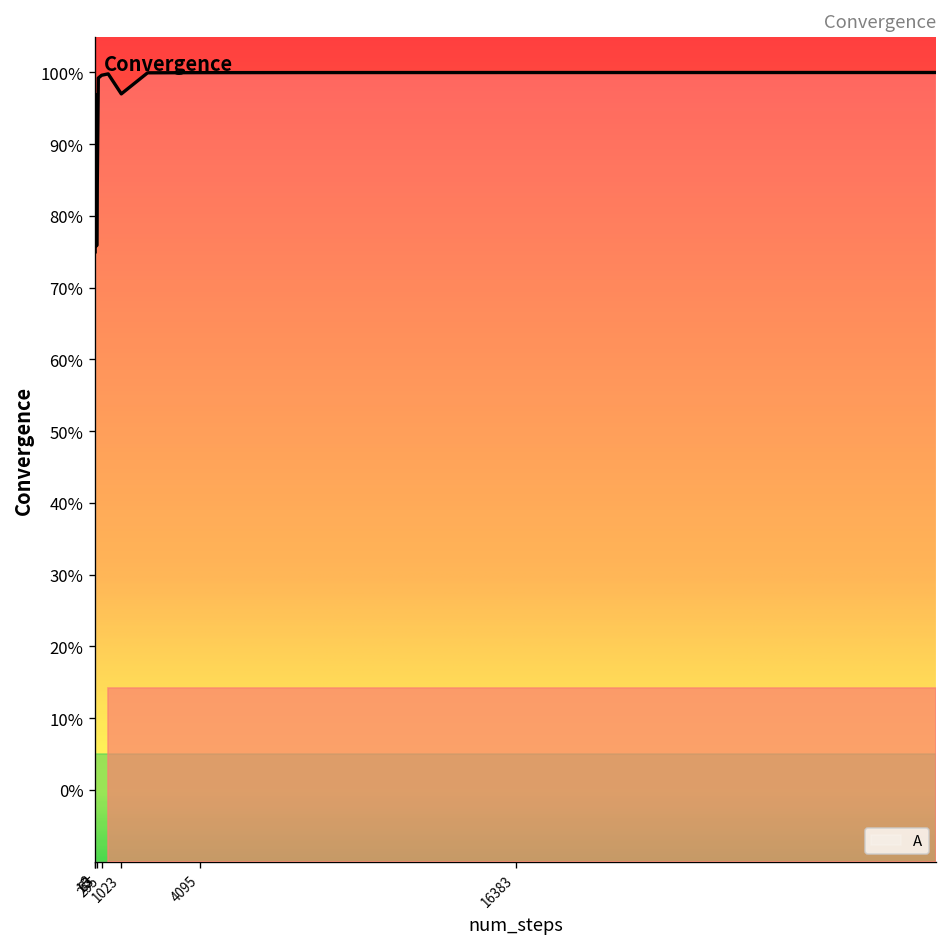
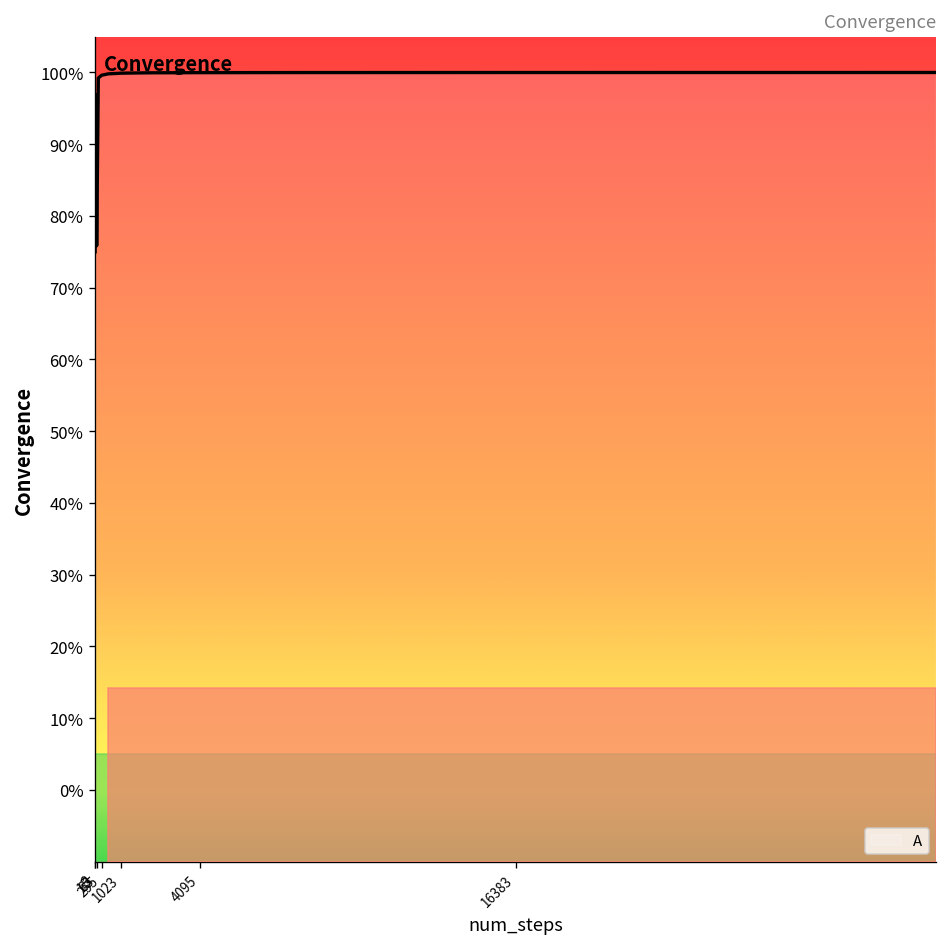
1023: 97% -> 100%
